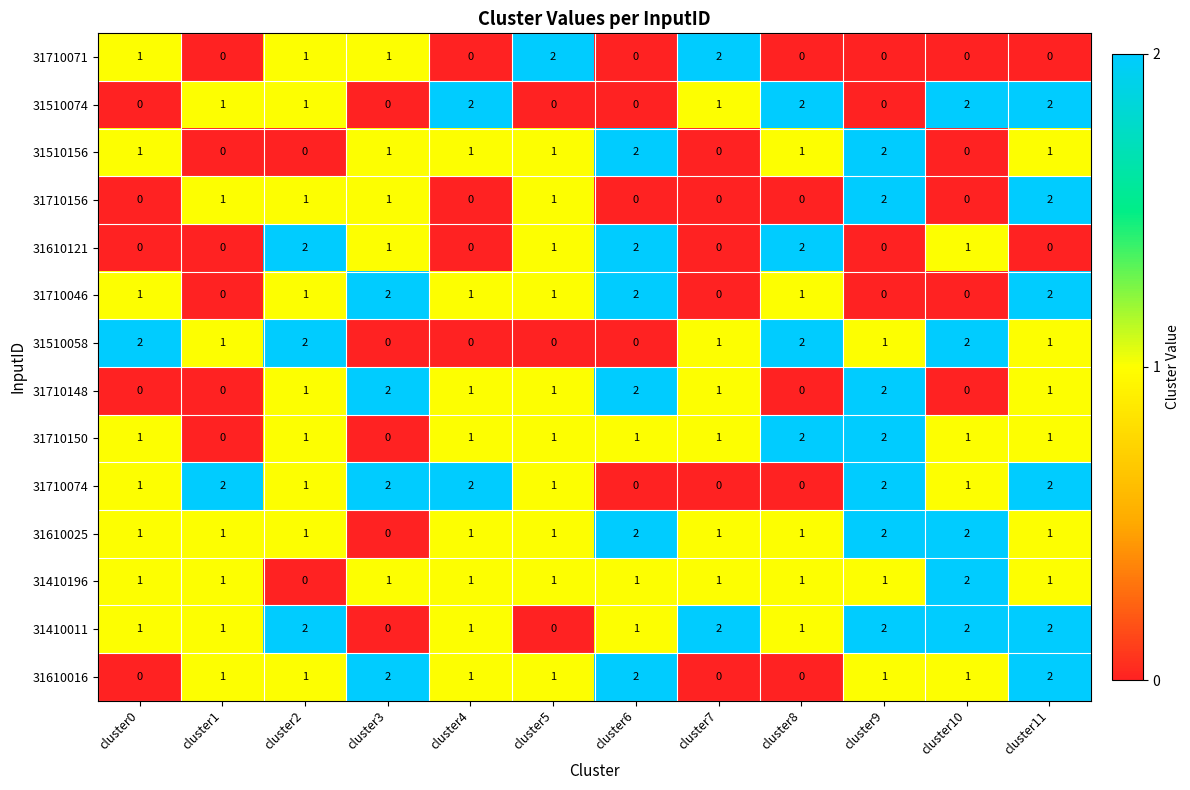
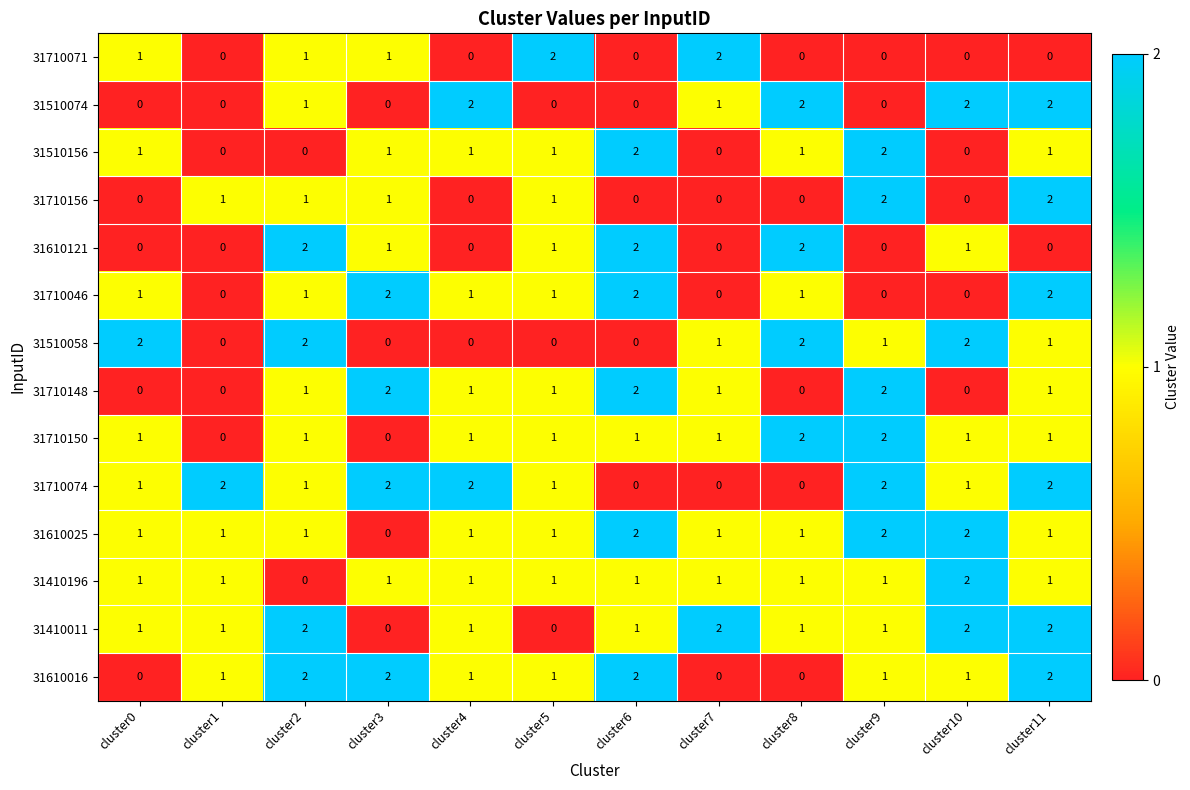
31510074, cluster1: 1 -> 0
31510058, cluster1: 1 -> 0
31410011, cluster9: 2 -> 1
31610016, cluster2: 1 -> 2
